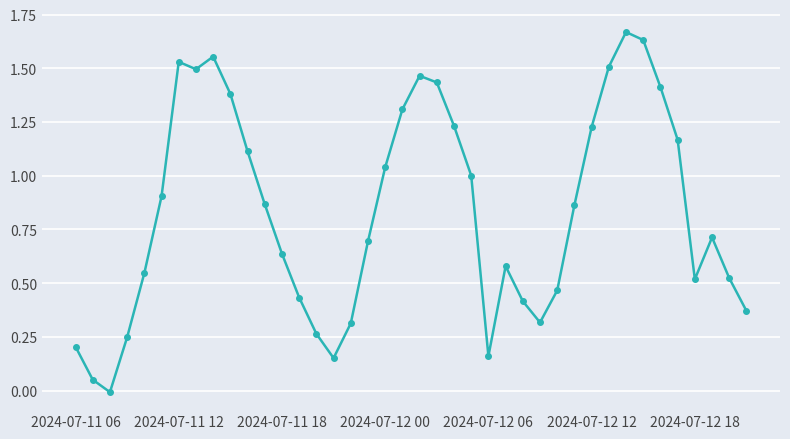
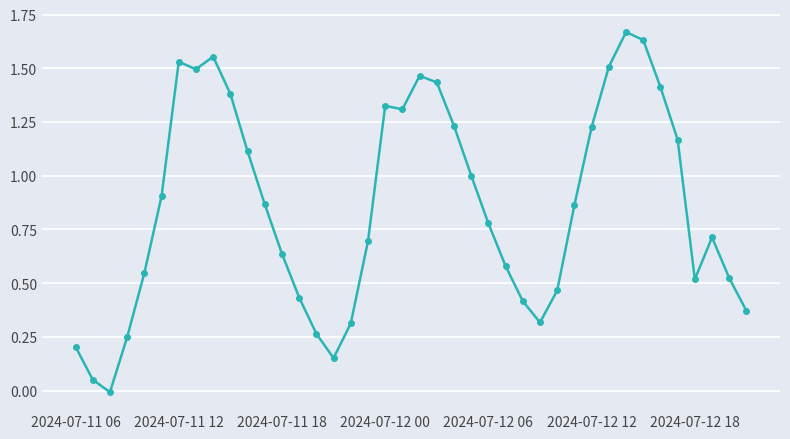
2024-07-12 00: 1.04 -> 1.33
2024-07-12 06: 0.16 -> 0.78
